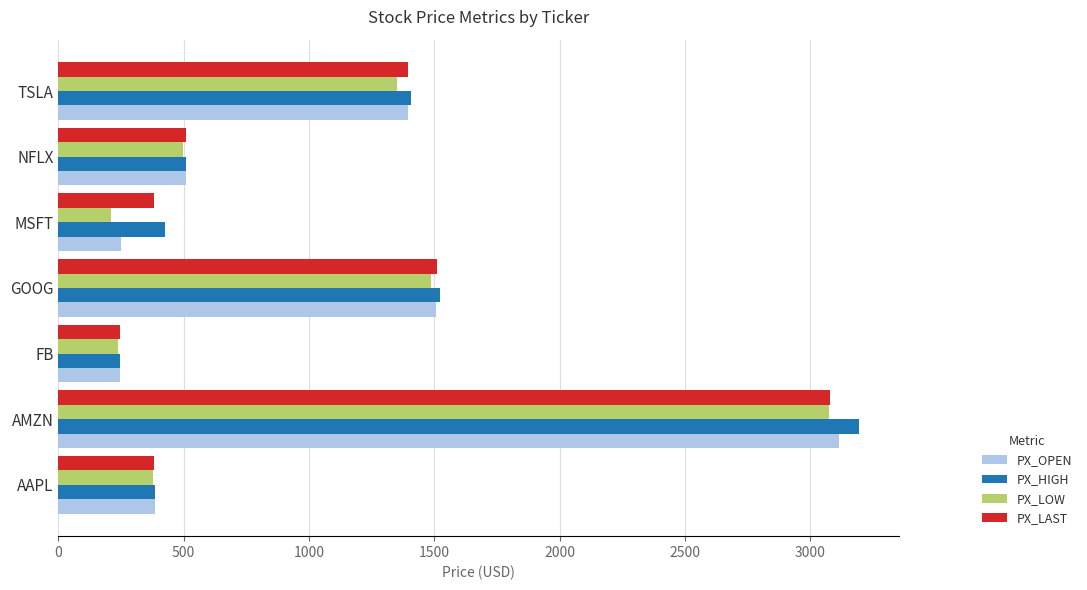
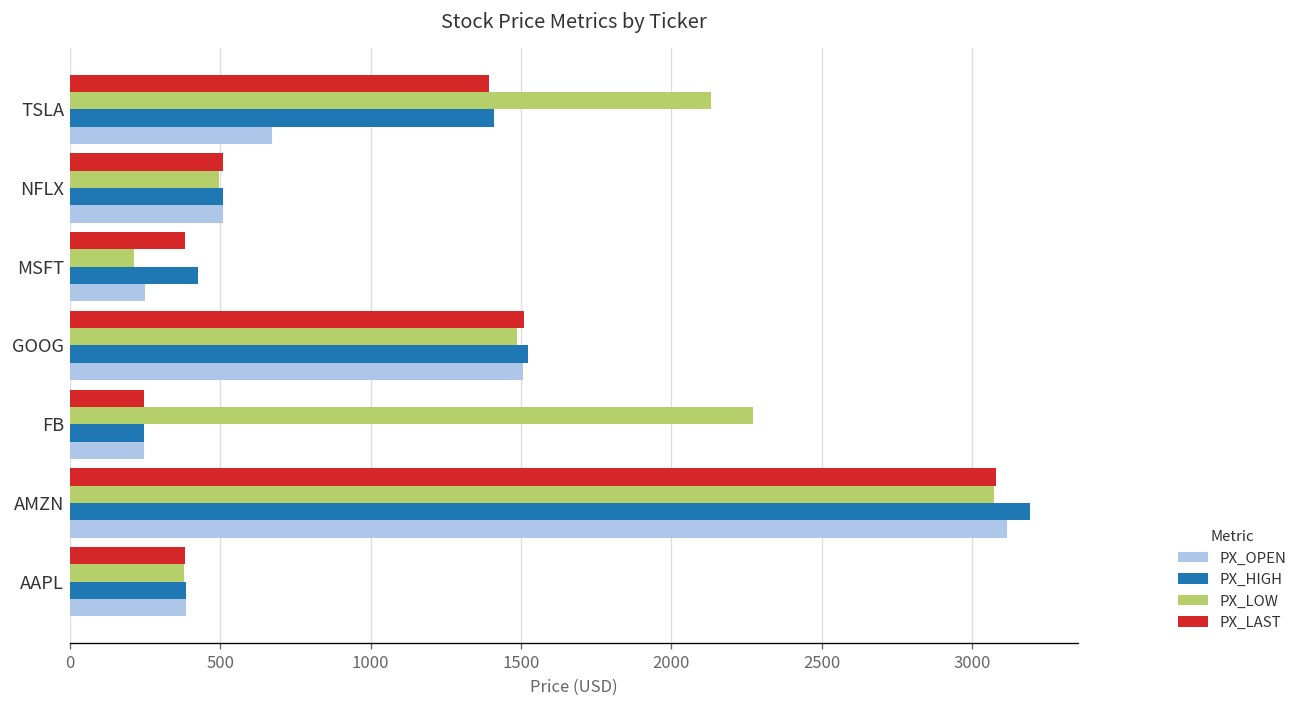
PX_LOW, TSLA: 1350 -> 2130
PX_OPEN, TSLA: 1400 -> 670
PX_LOW, FB: 240 -> 2270
